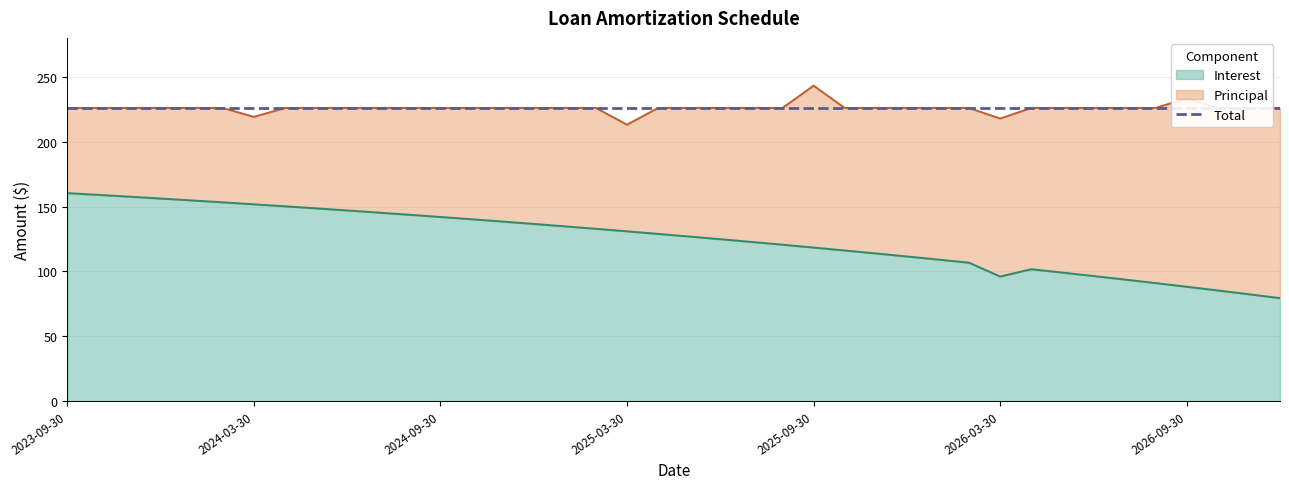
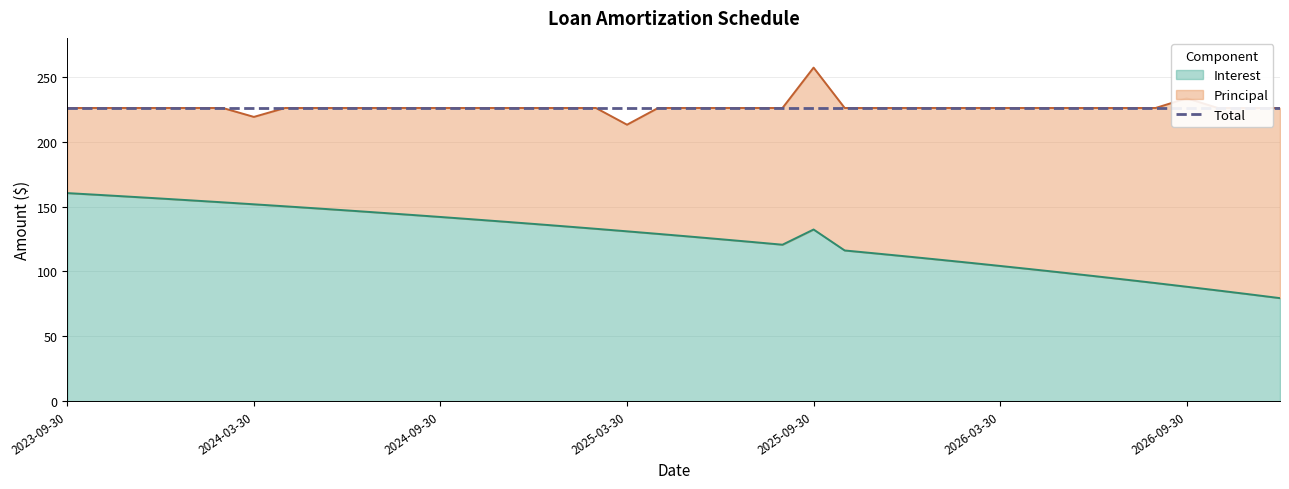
Interest, 2025-09-30: 118 -> 132
Interest, 2026-03-30: 96 -> 104
